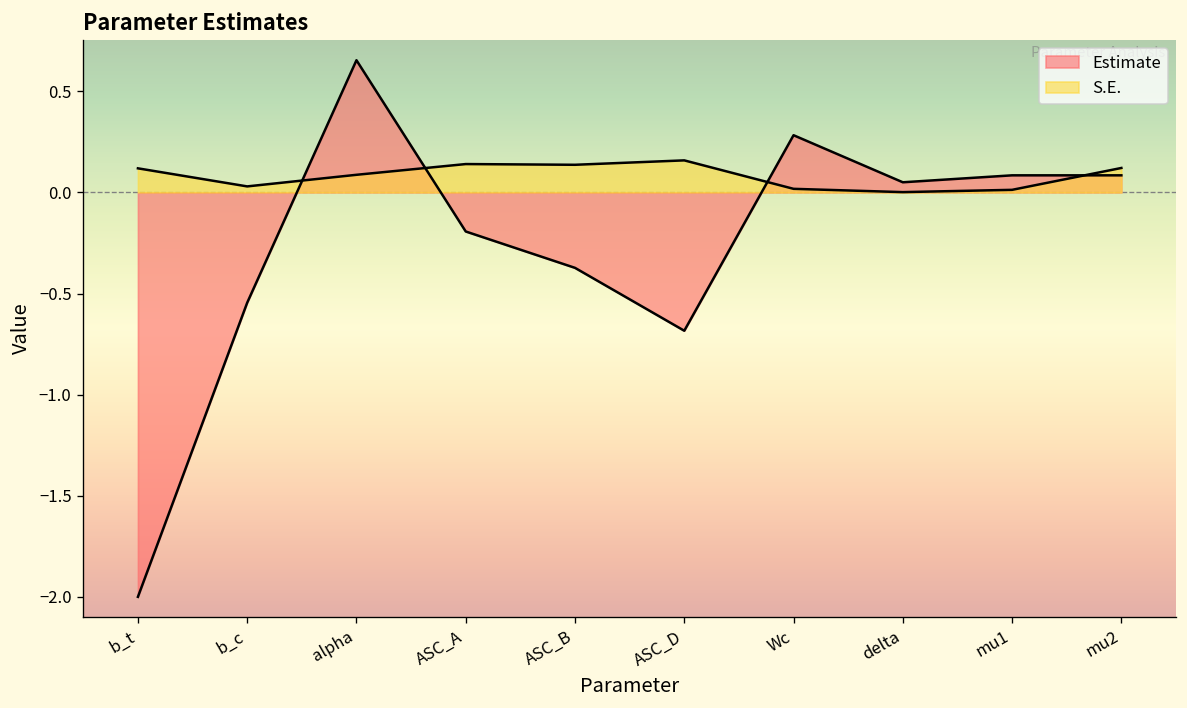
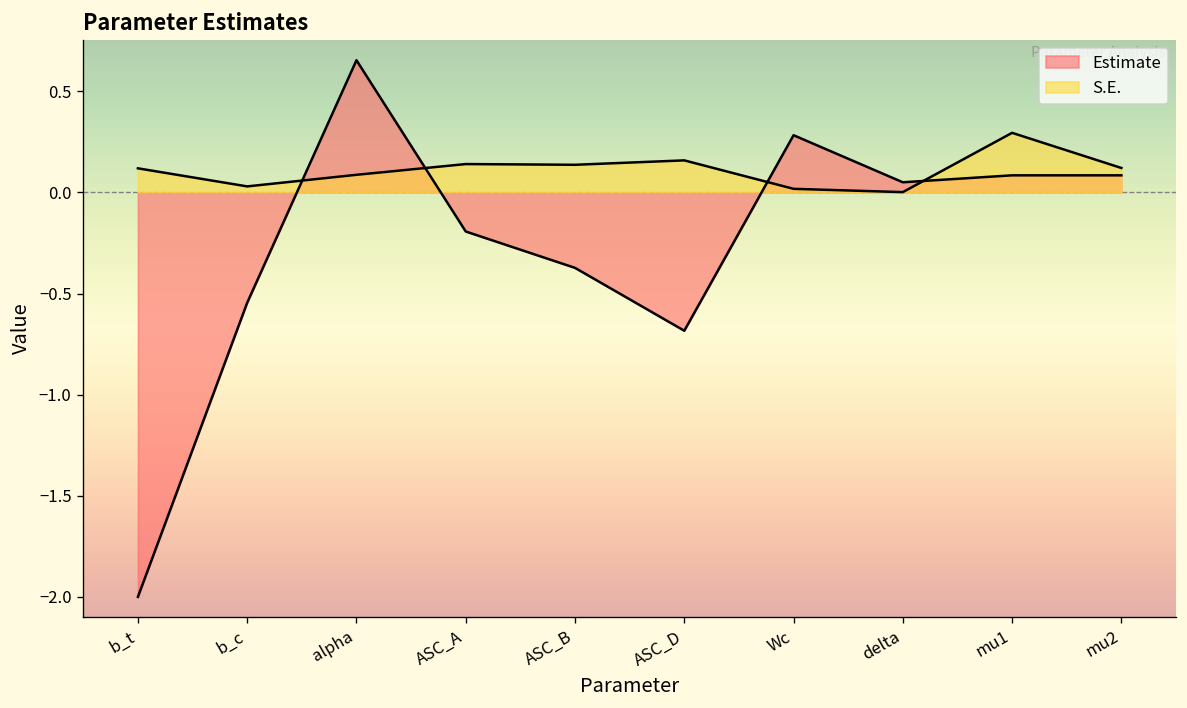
S.E., mu1: 0.01 -> 0.29
